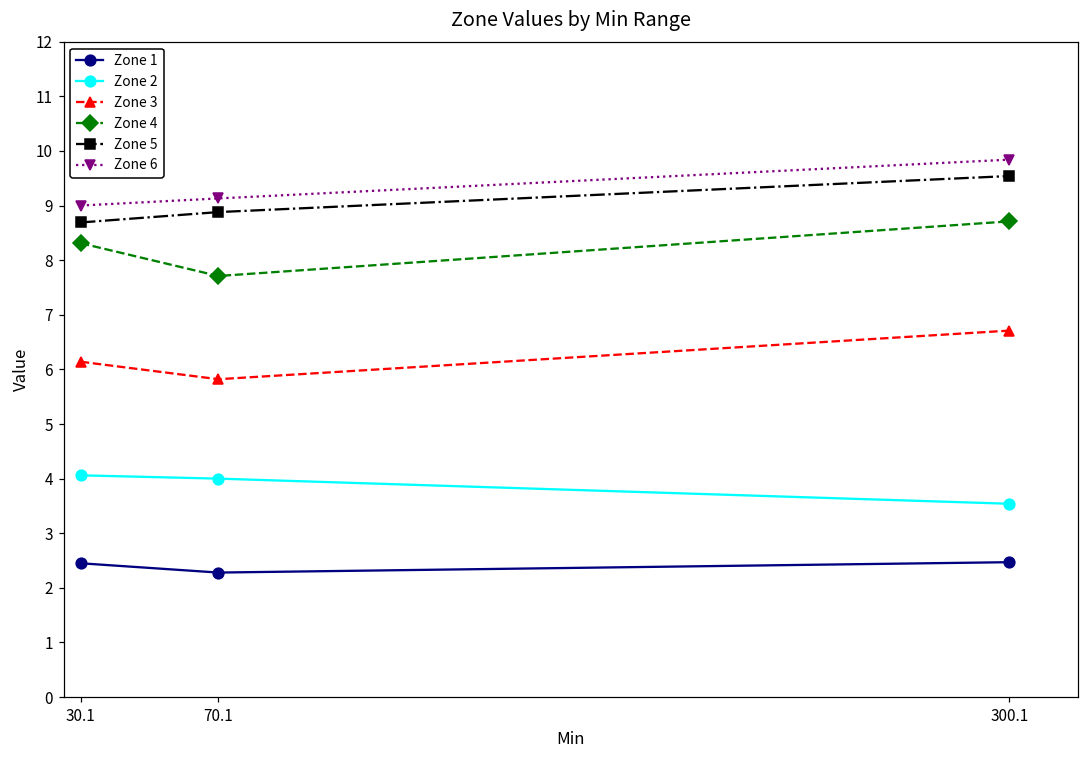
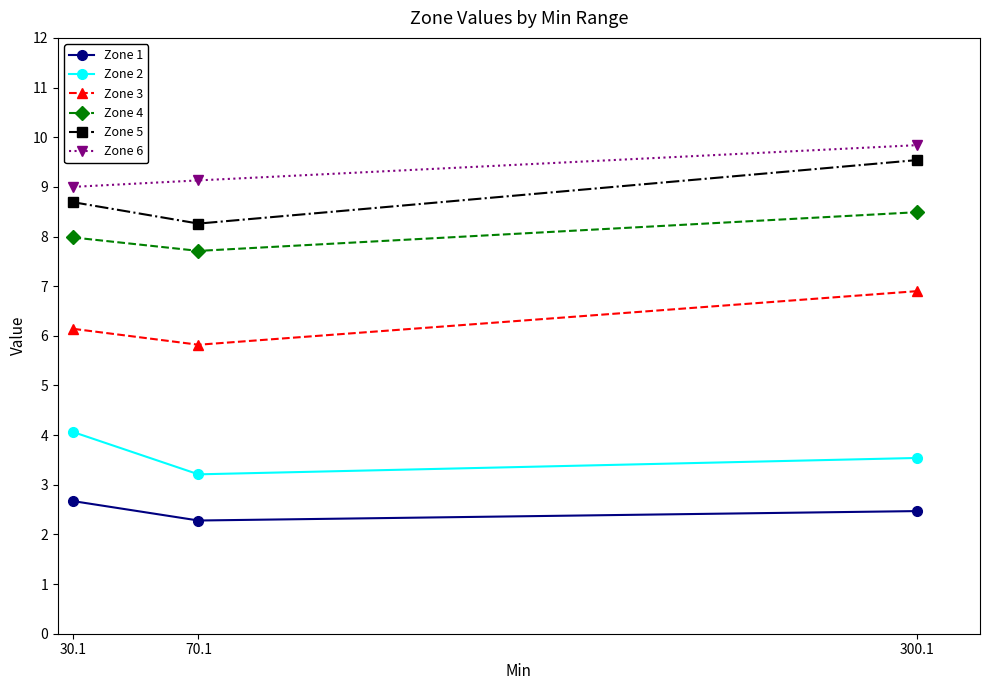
Zone 1, 30.1: 2.5 -> 2.7
Zone 4, 30.1: 8.3 -> 8.0
Zone 2, 70.1: 4.0 -> 3.2
Zone 5, 70.1: 8.9 -> 8.3
Zone 3, 300.1: 6.7 -> 6.9
Zone 4, 300.1: 8.7 -> 8.5
